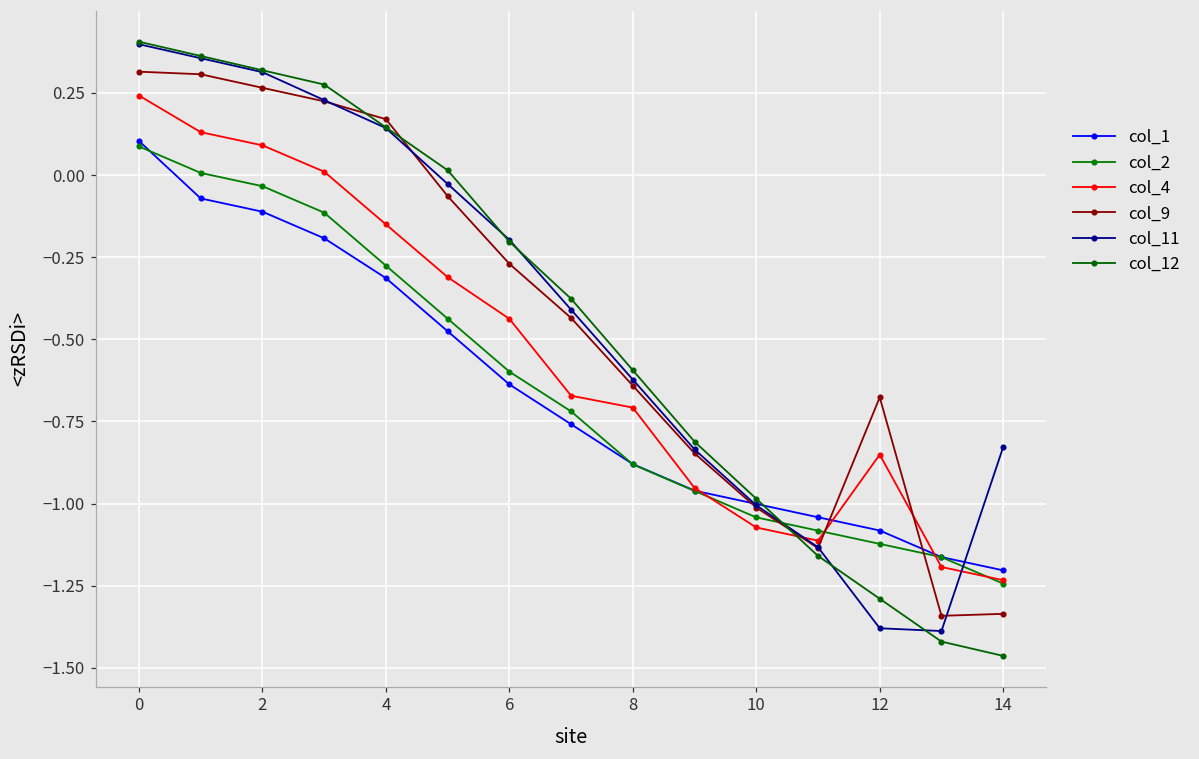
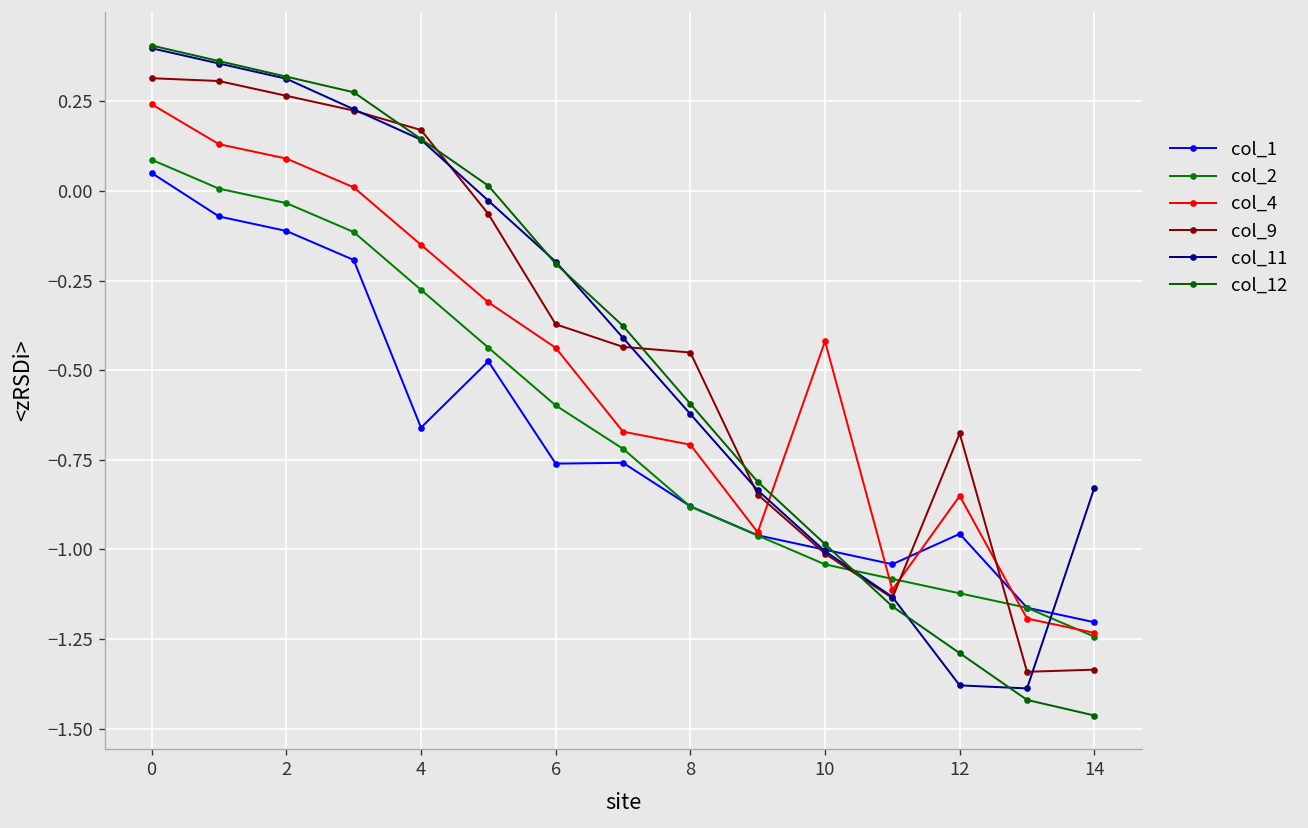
col_1, 0: 0.10 -> 0.05
col_1, 4: -0.31 -> -0.66
col_1, 6: -0.64 -> -0.76
col_9, 6: -0.27 -> -0.37
col_9, 8: -0.64 -> -0.45
col_4, 10: -1.07 -> -0.42
col_1, 12: -1.08 -> -0.96
